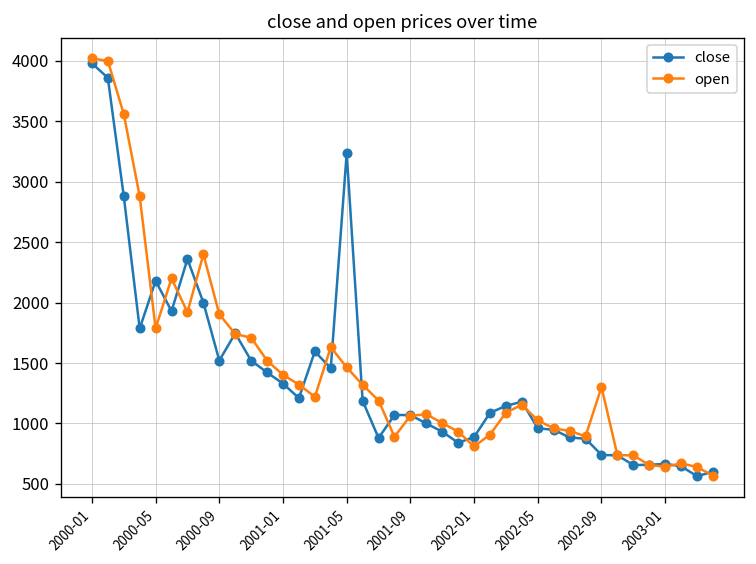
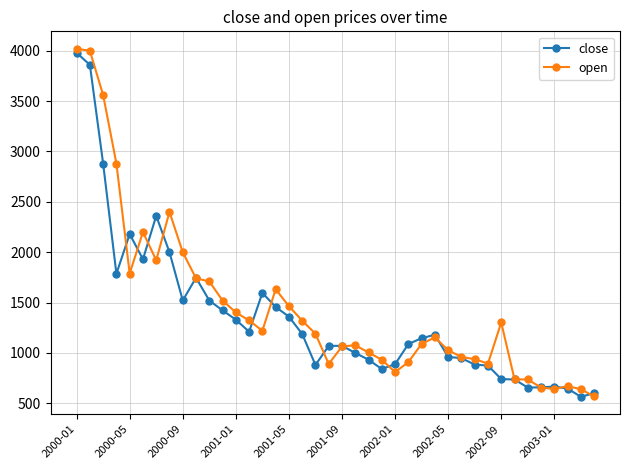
open, 2000-09: 1900 -> 2000
close, 2001-05: 3240 -> 1360
